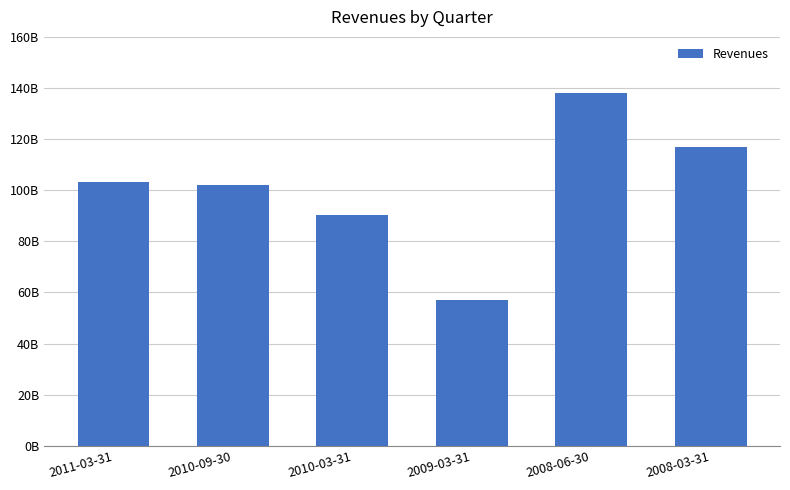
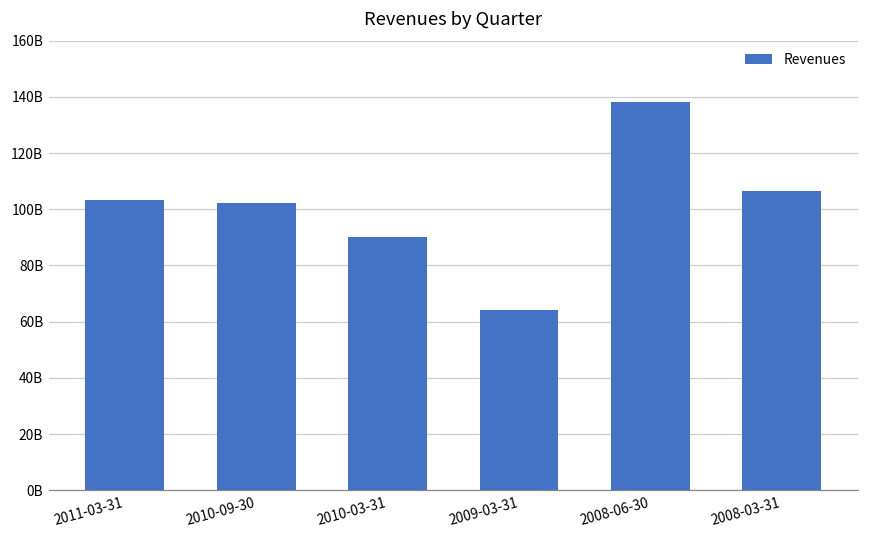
2009-03-31: 57000000000 -> 64000000000
2008-03-31: 117000000000 -> 107000000000
